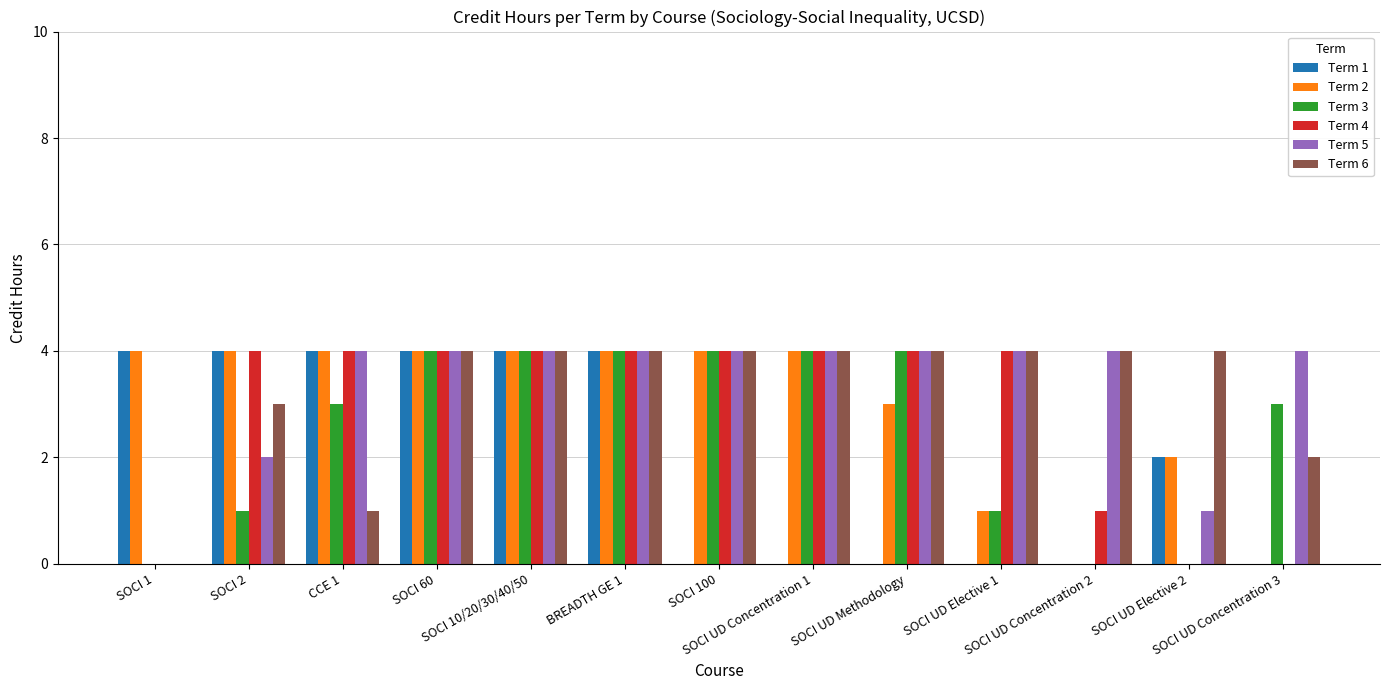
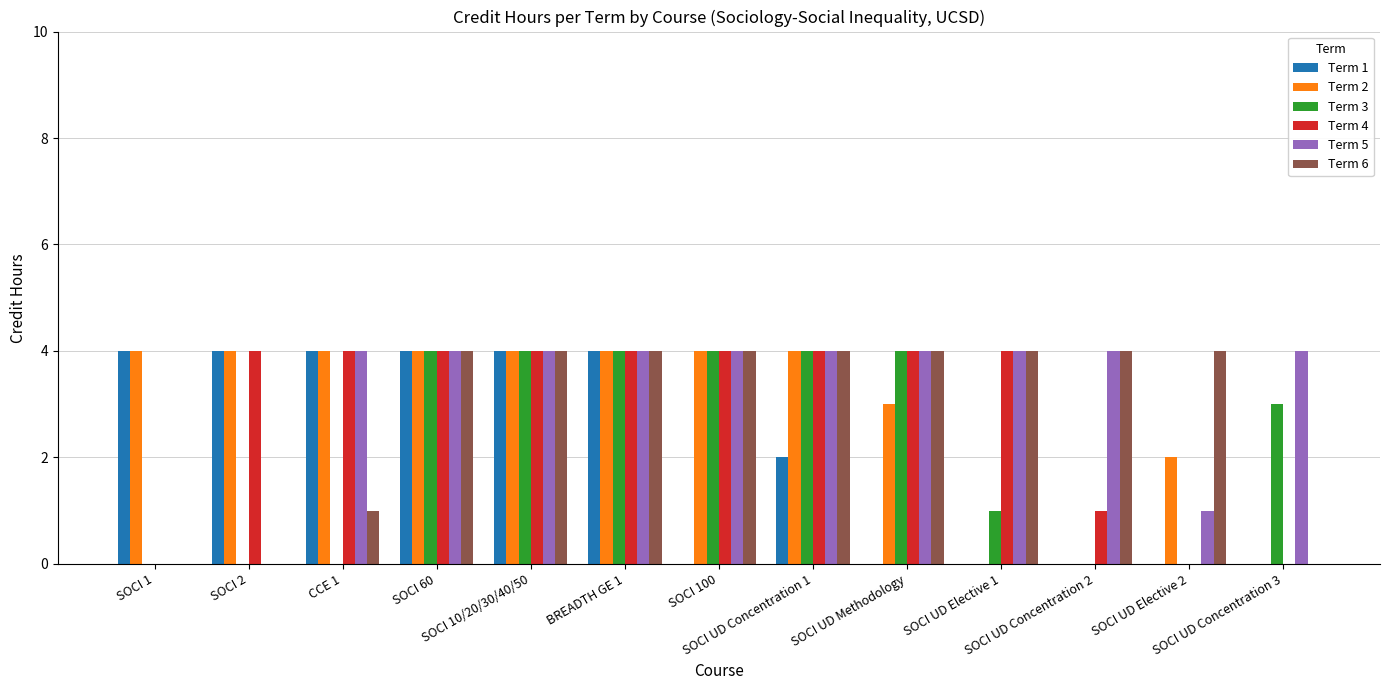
Term 3, SOCI 2: 1 -> 0
Term 5, SOCI 2: 2 -> 0
Term 6, SOCI 2: 3 -> 0
Term 3, CCE 1: 3 -> 0
Term 1, SOCI UD Concentration 1: 0 -> 2
Term 2, SOCI UD Elective 1: 1 -> 0
Term 1, SOCI UD Elective 2: 2 -> 0
Term 6, SOCI UD Concentration 3: 2 -> 0
